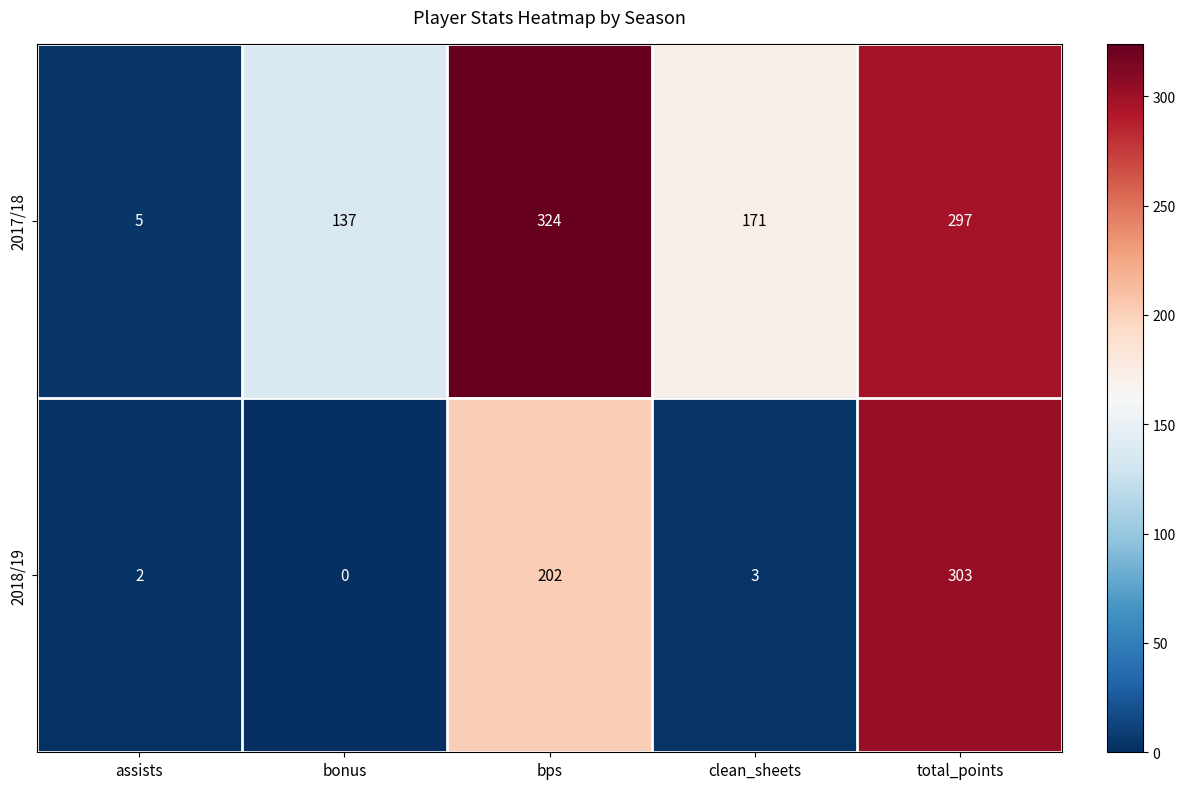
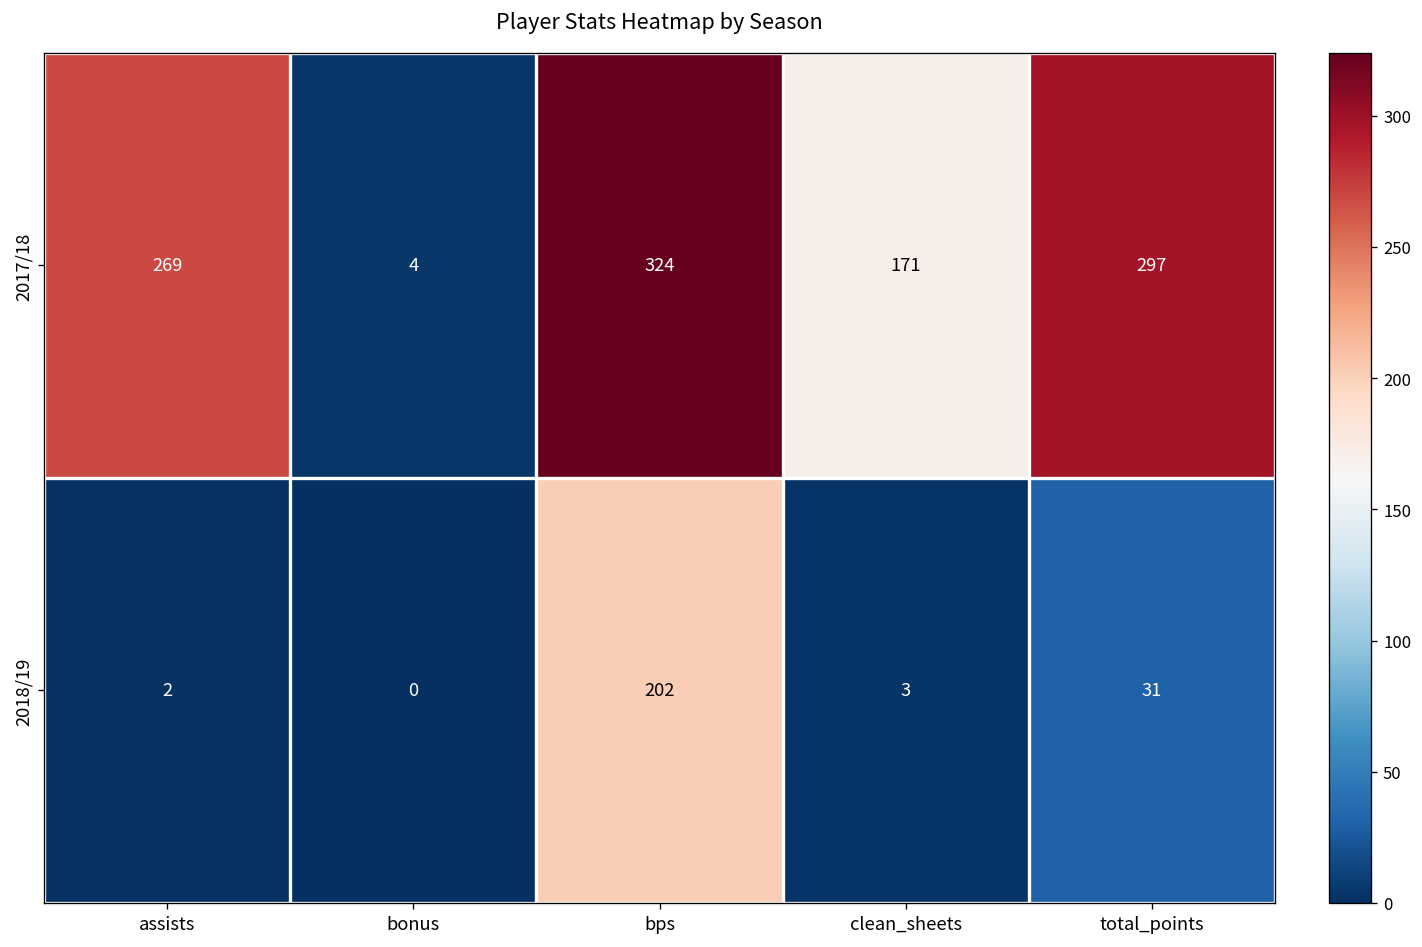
2017/18, assists: 5 -> 269
2017/18, bonus: 137 -> 4
2018/19, total_points: 303 -> 31
